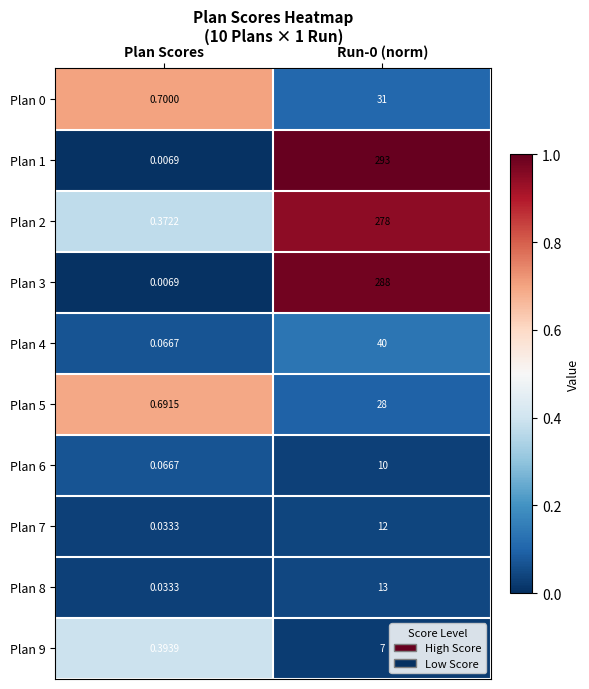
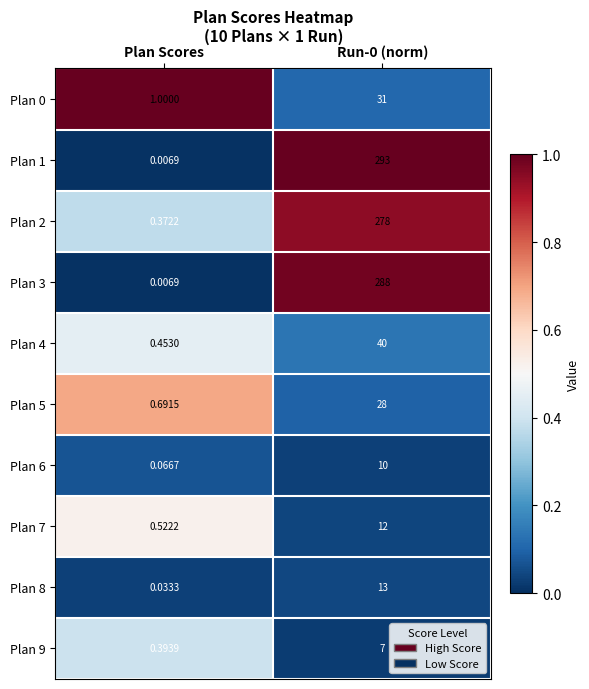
Plan 0, Plan Scores: 0.7000 -> 1.0000
Plan 4, Plan Scores: 0.0667 -> 0.4530
Plan 7, Plan Scores: 0.0333 -> 0.5222
